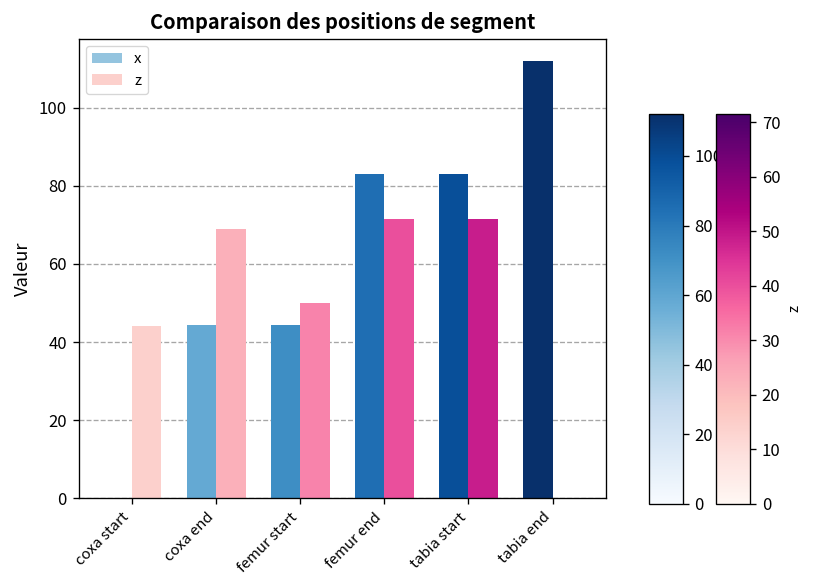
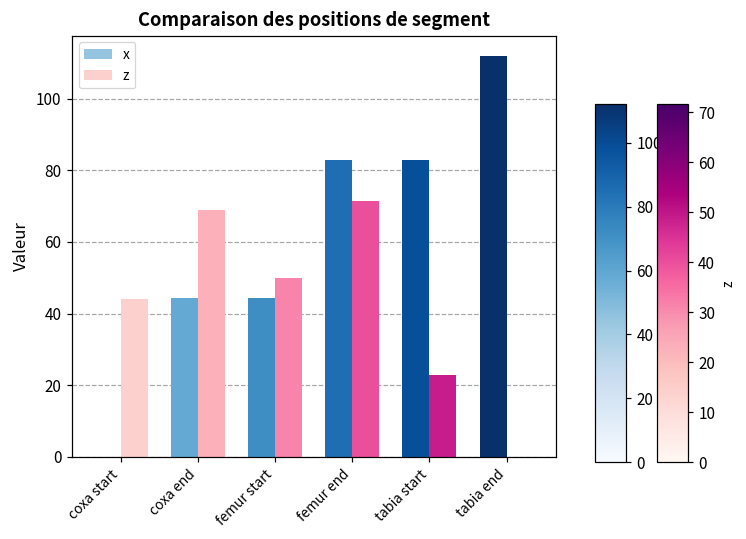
z, tabia start: 72 -> 23
